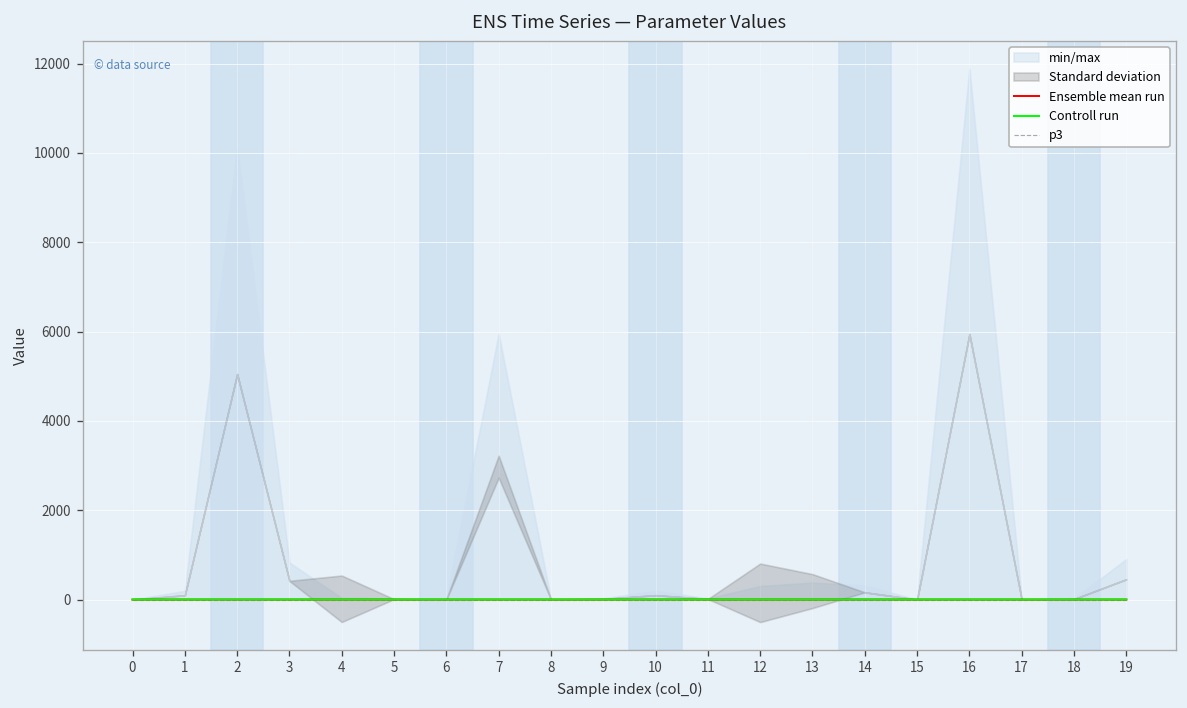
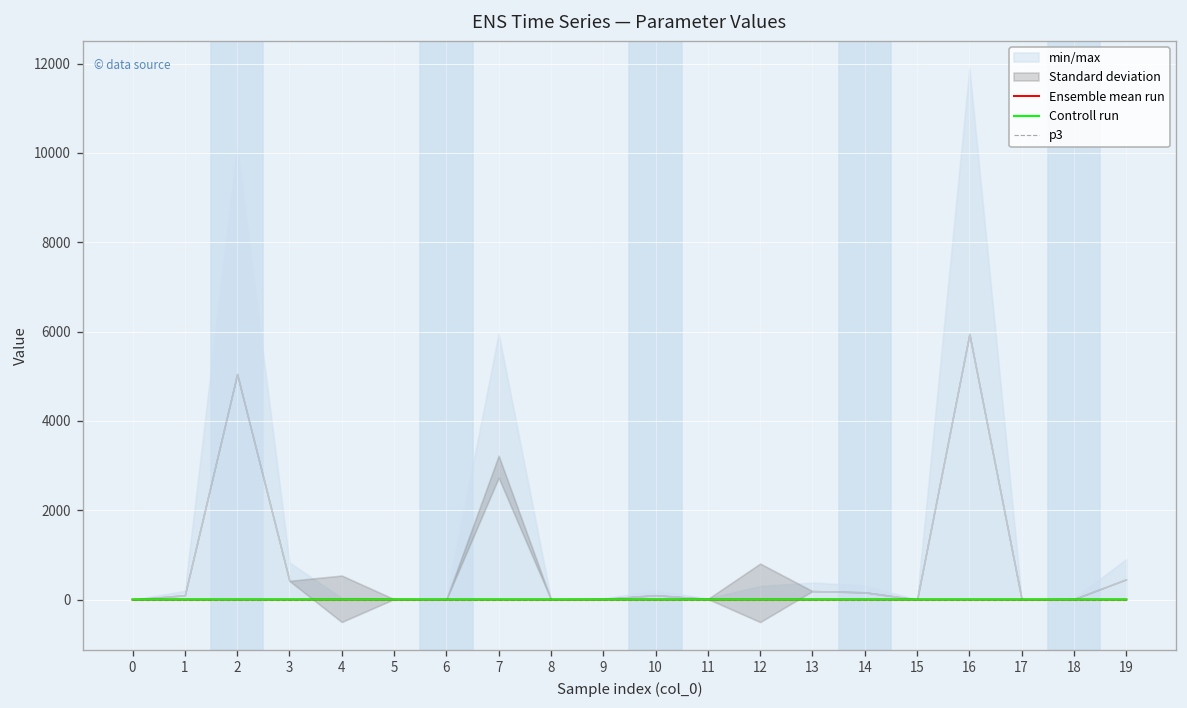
Standard deviation, 13: 800 -> 0
